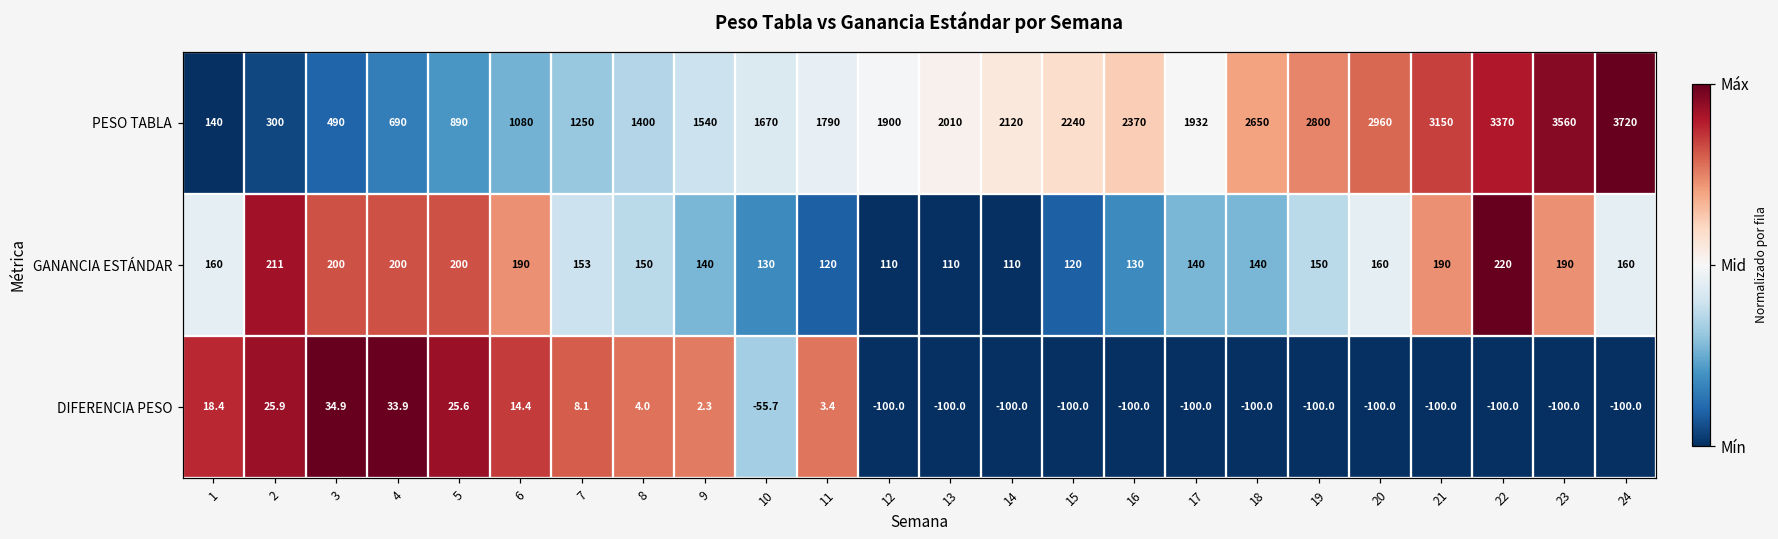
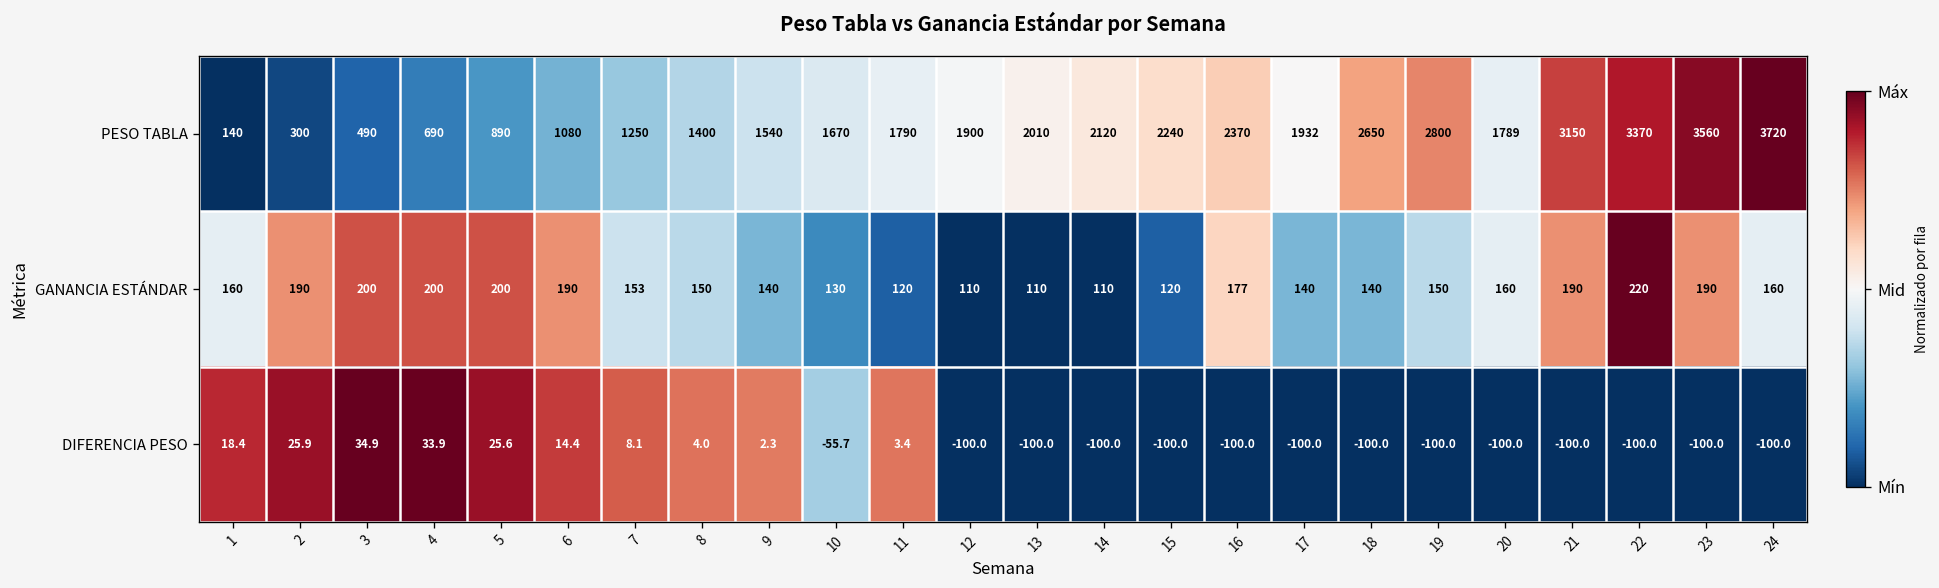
PESO TABLA, 20: 2960 -> 1789
GANANCIA ESTÁNDAR, 2: 211 -> 190
GANANCIA ESTÁNDAR, 16: 130 -> 177
